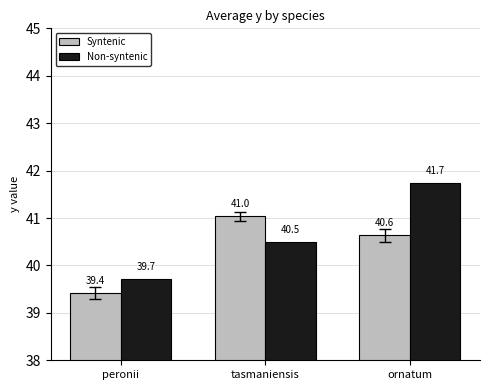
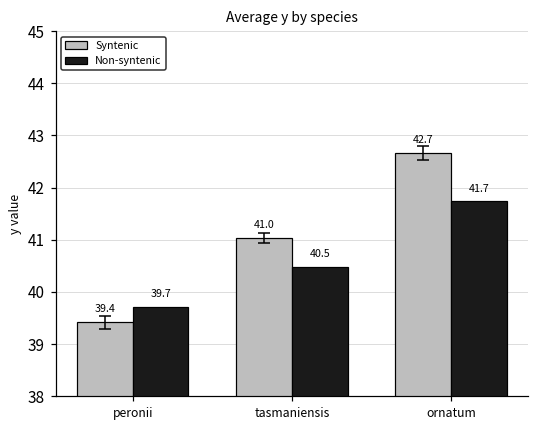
Syntenic, ornatum: 40.6 -> 42.7
